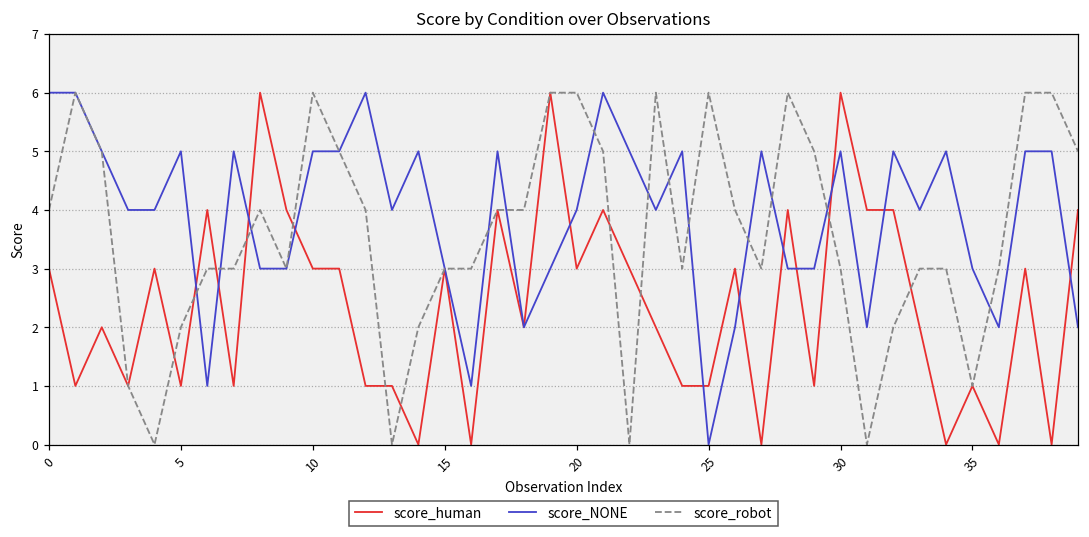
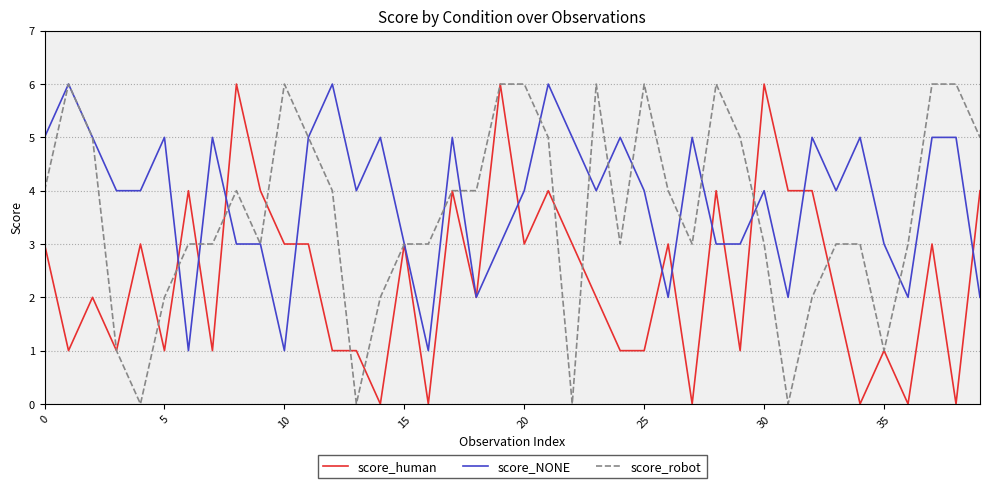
score_NONE, 0: 6 -> 5
score_NONE, 10: 5 -> 1
score_NONE, 25: 0 -> 4
score_NONE, 30: 5 -> 4
